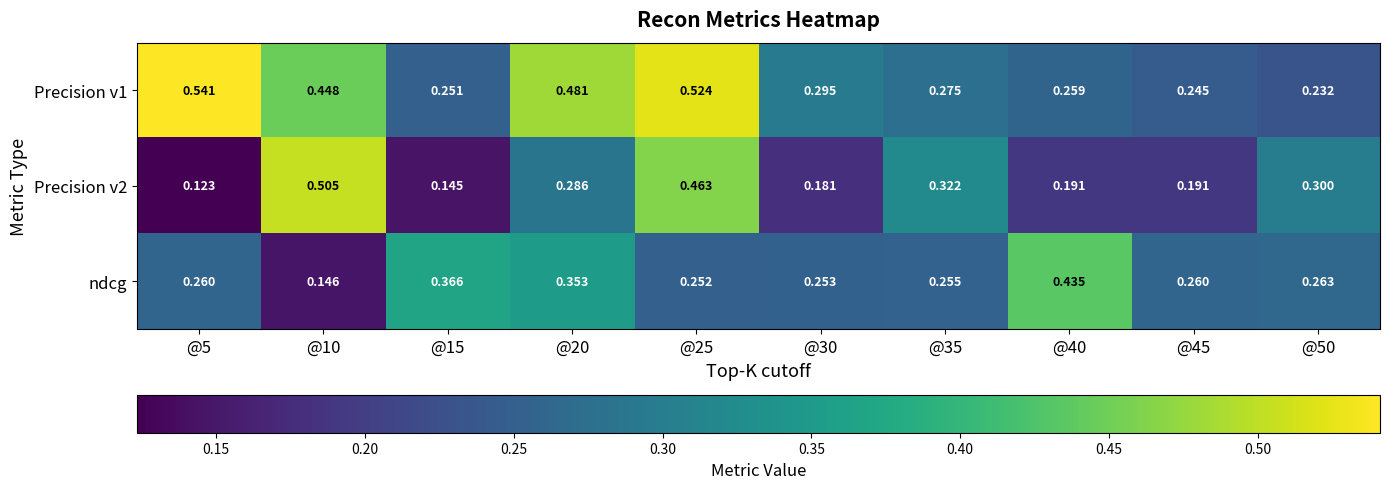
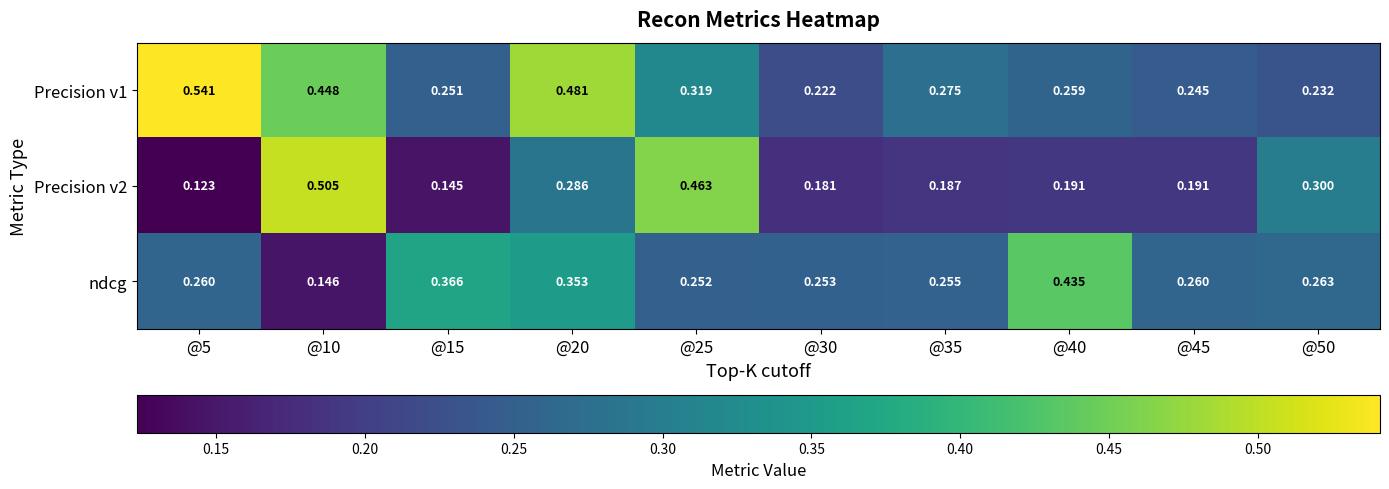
Precision v1, @25: 0.524 -> 0.319
Precision v1, @30: 0.295 -> 0.222
Precision v2, @35: 0.322 -> 0.187
